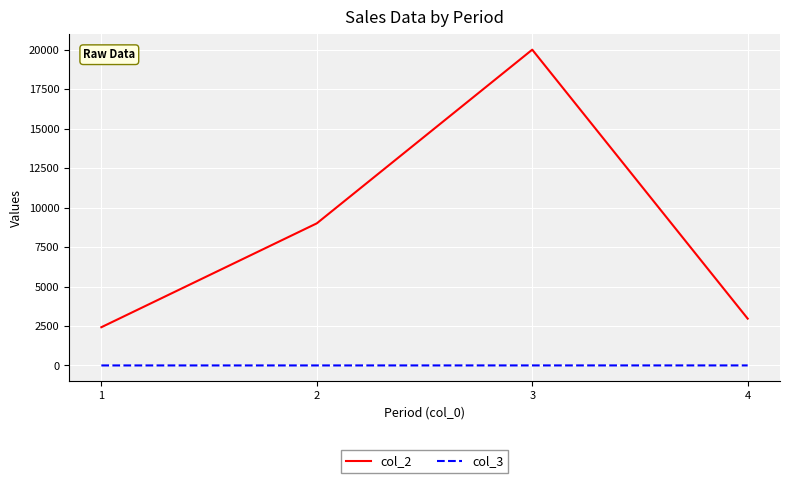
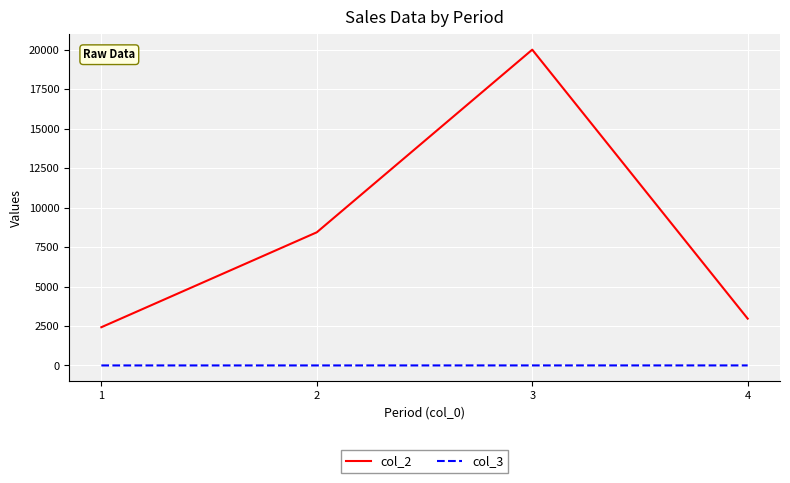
col_2, 2: 9000 -> 8400
